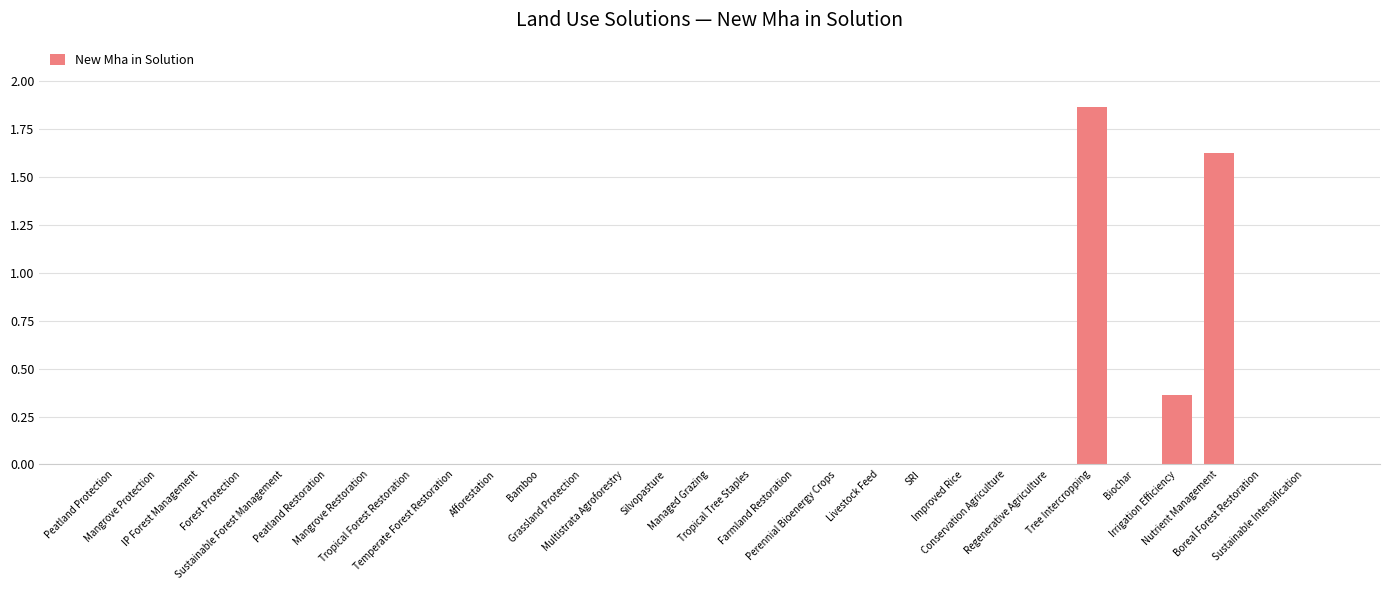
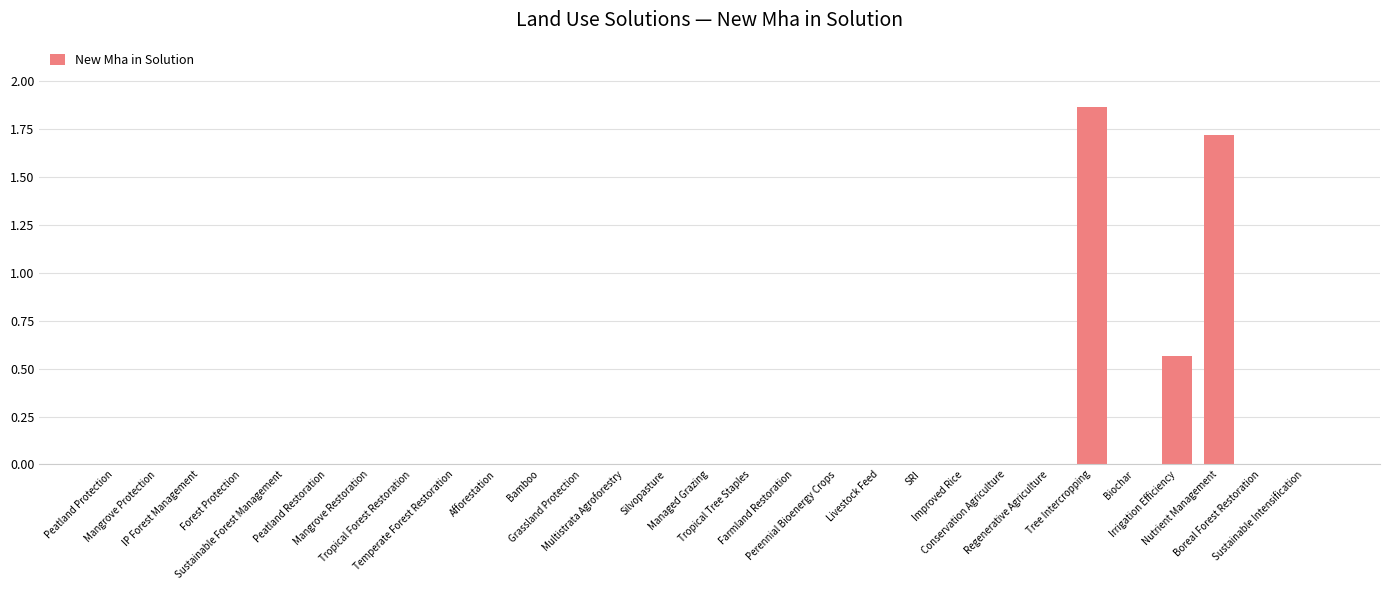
Irrigation Efficiency: 0.36 -> 0.56
Nutrient Management: 1.63 -> 1.72
